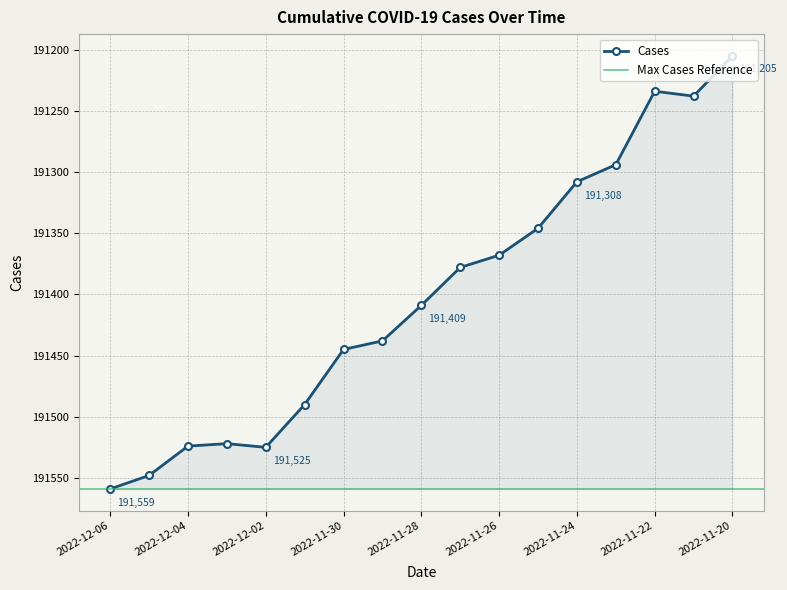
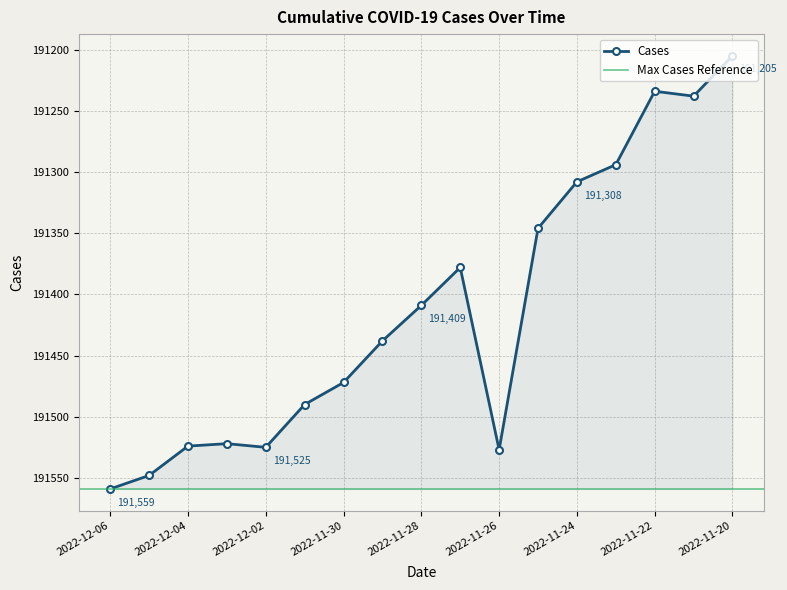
2022-11-30: 191445 -> 191472
2022-11-26: 191368 -> 191527
